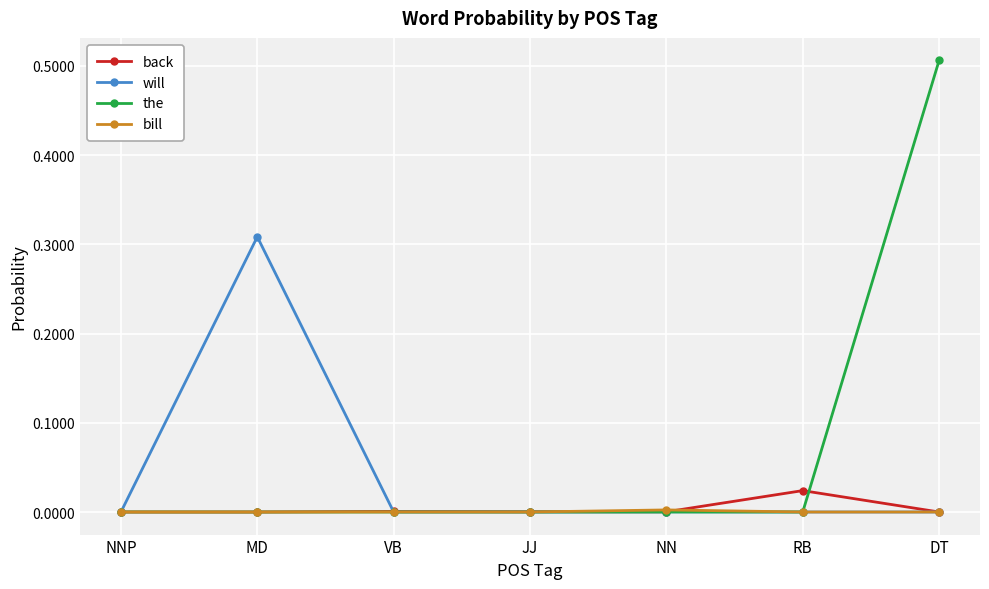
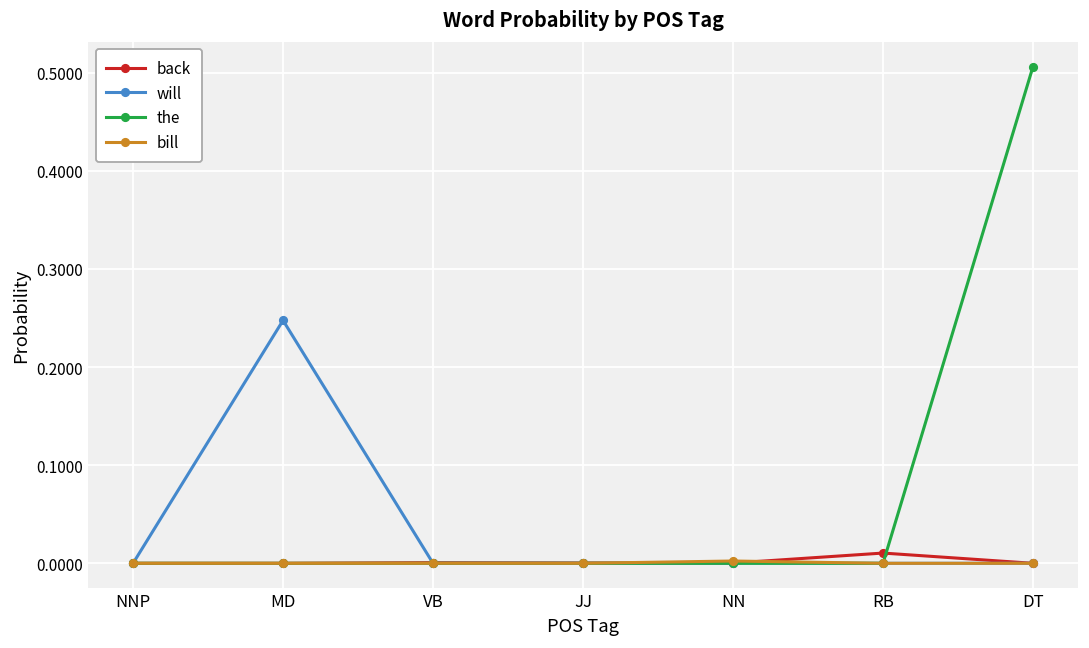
will, MD: 0.31 -> 0.25
back, RB: 0.02 -> 0.01
